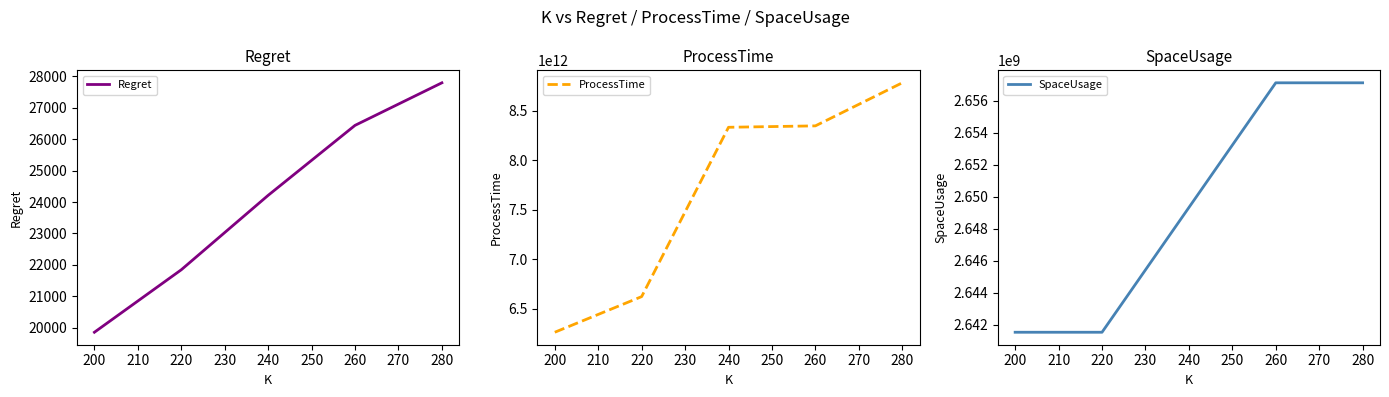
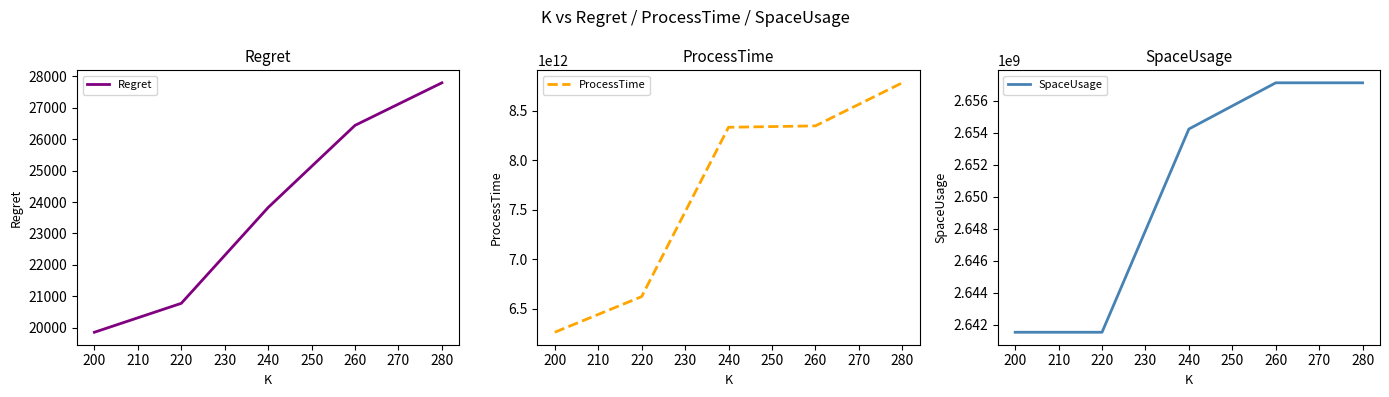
Regret, 220: 21800 -> 20800
Regret, 240: 24200 -> 23800
SpaceUsage, 240: 2649300000 -> 2654200000
